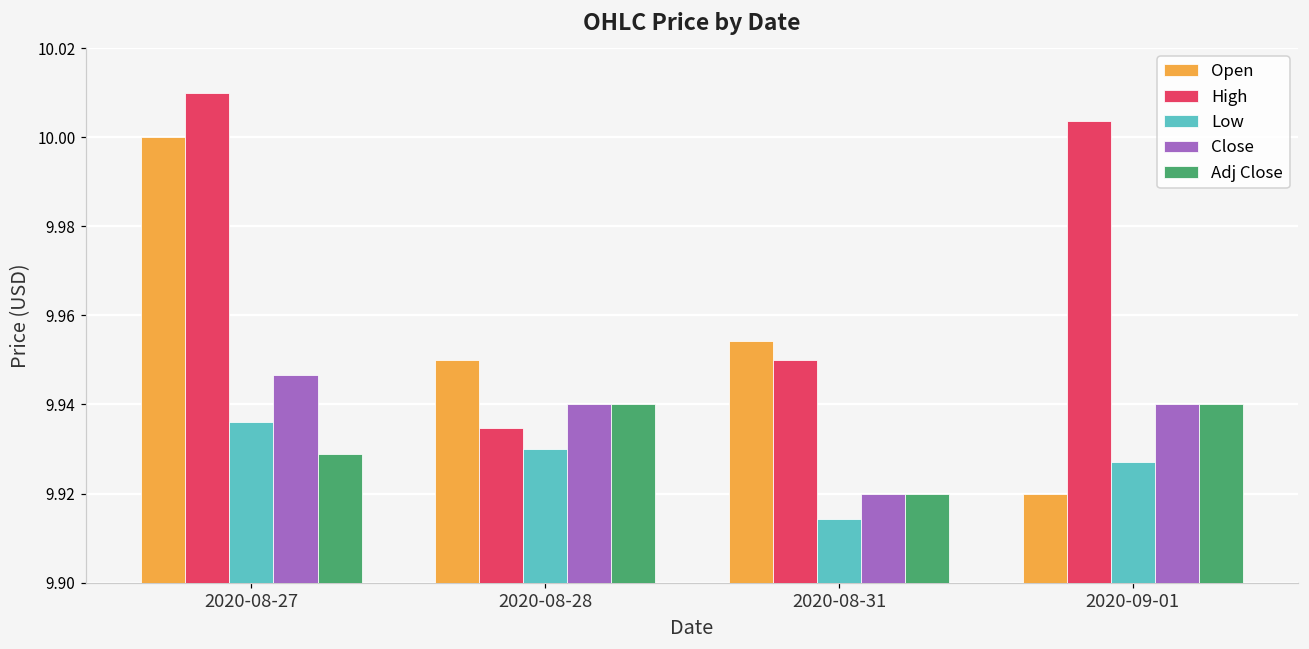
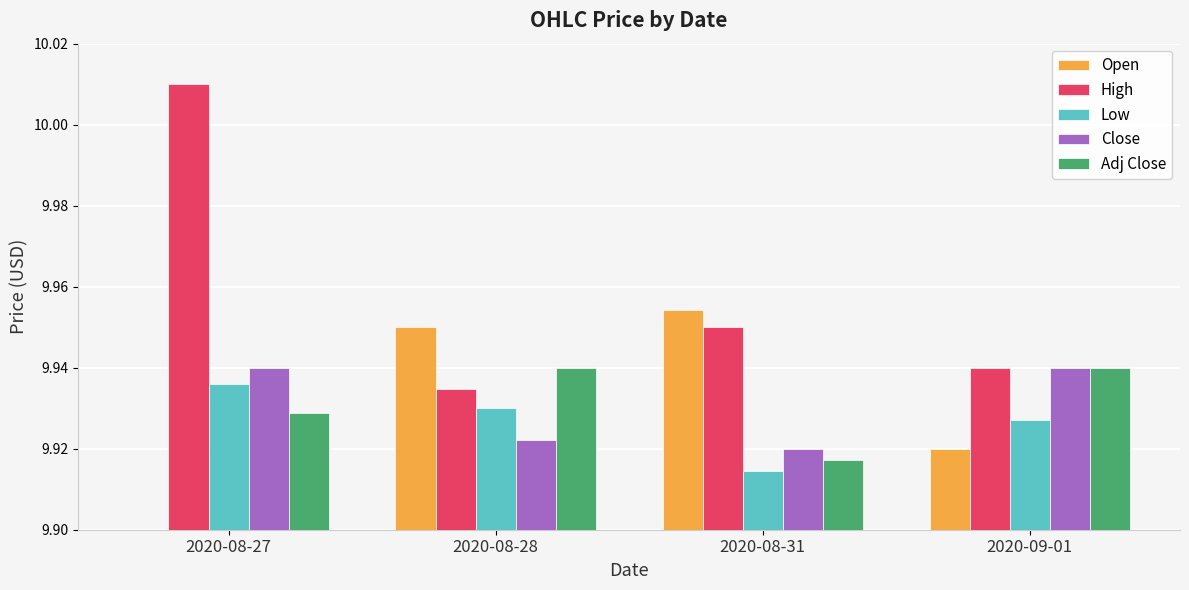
Open, 2020-08-27: 10.0 -> 9.9
Close, 2020-08-27: 9.947 -> 9.940
Close, 2020-08-28: 9.940 -> 9.922
Adj Close, 2020-08-31: 9.920 -> 9.917
High, 2020-09-01: 10.004 -> 9.940
